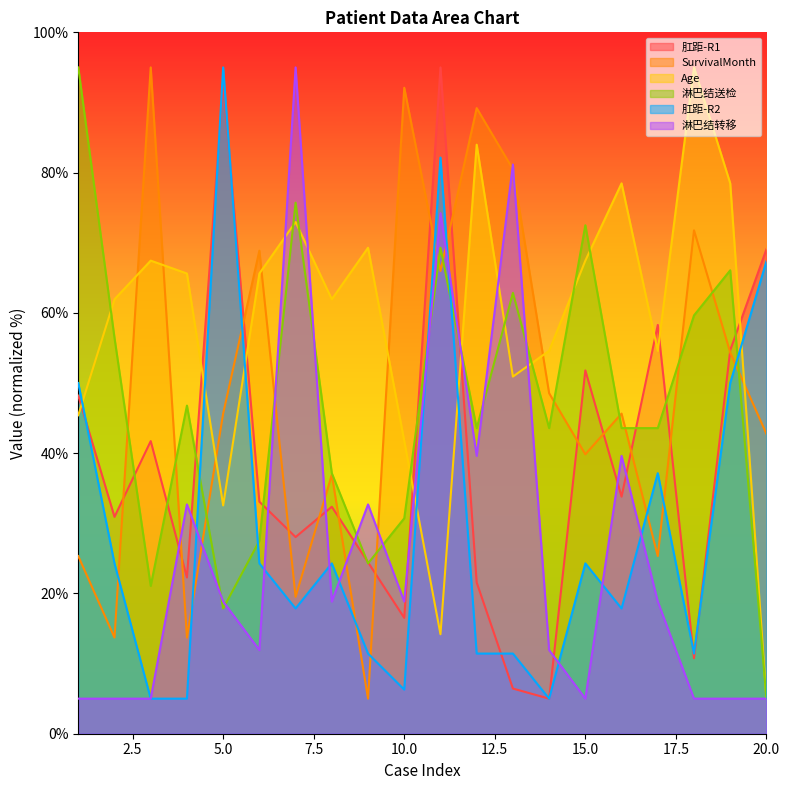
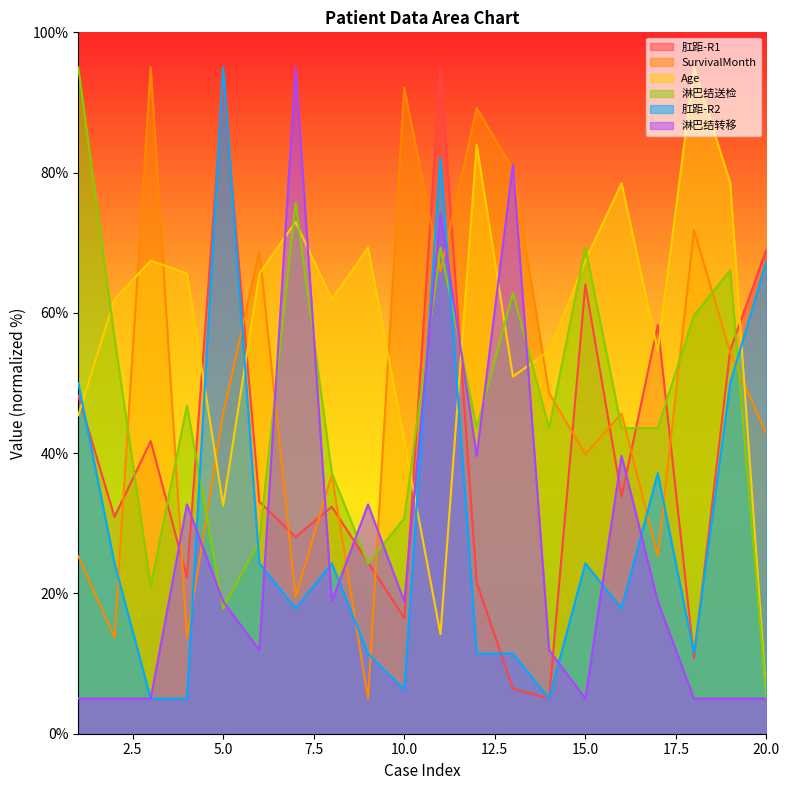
肛距-R1, 15.0: 52% -> 64%
淋巴结送检, 15.0: 73% -> 69%
